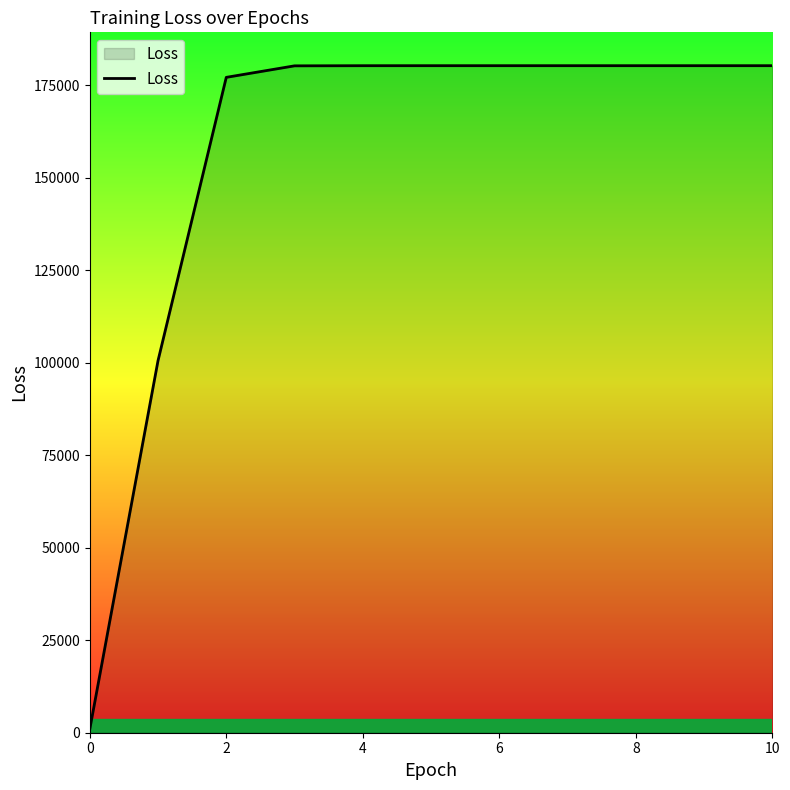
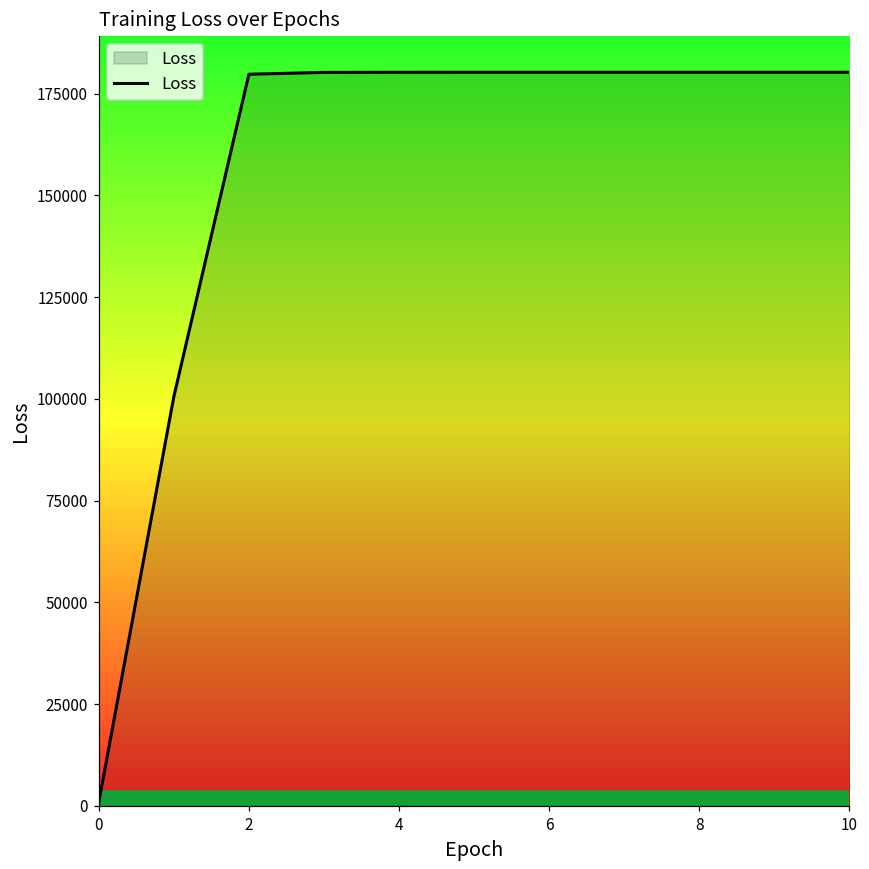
2: 177000 -> 180000
